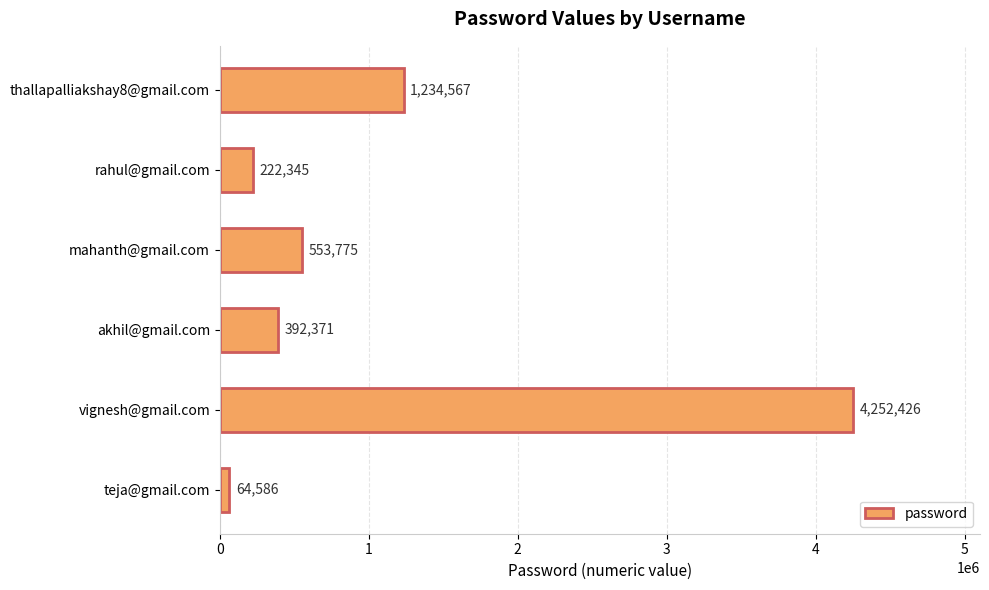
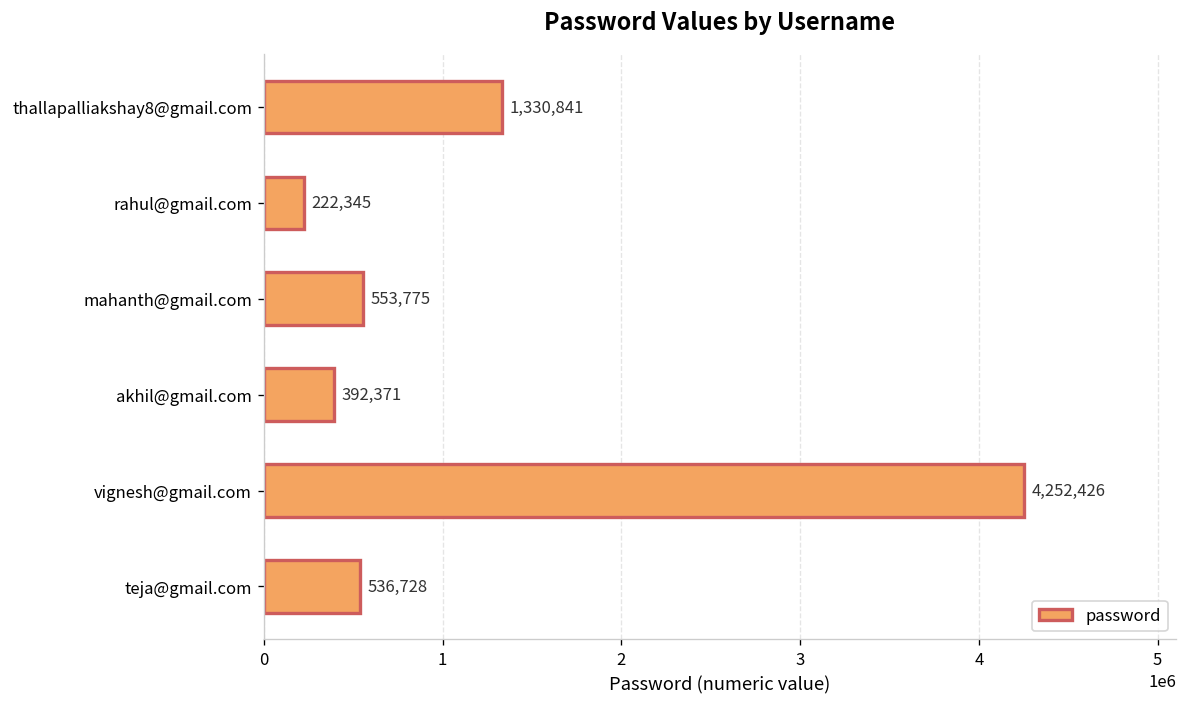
thallapalliakshay8@gmail.com: 1,234,567 -> 1,330,841
teja@gmail.com: 64,586 -> 536,728
